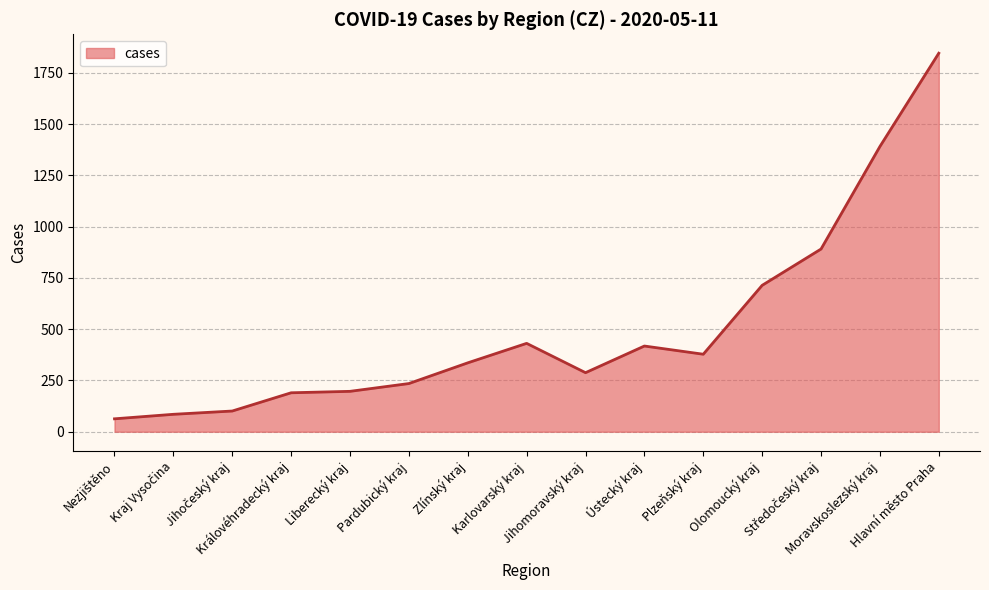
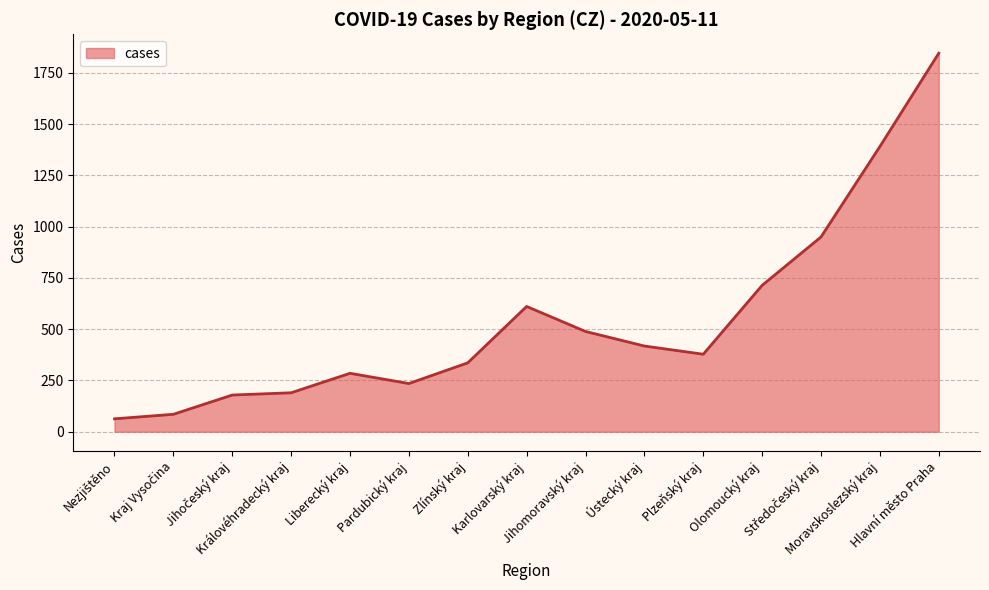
Jihočeský kraj: 100 -> 180
Liberecký kraj: 200 -> 290
Karlovarský kraj: 430 -> 610
Jihomoravský kraj: 290 -> 490
Středočeský kraj: 890 -> 950
